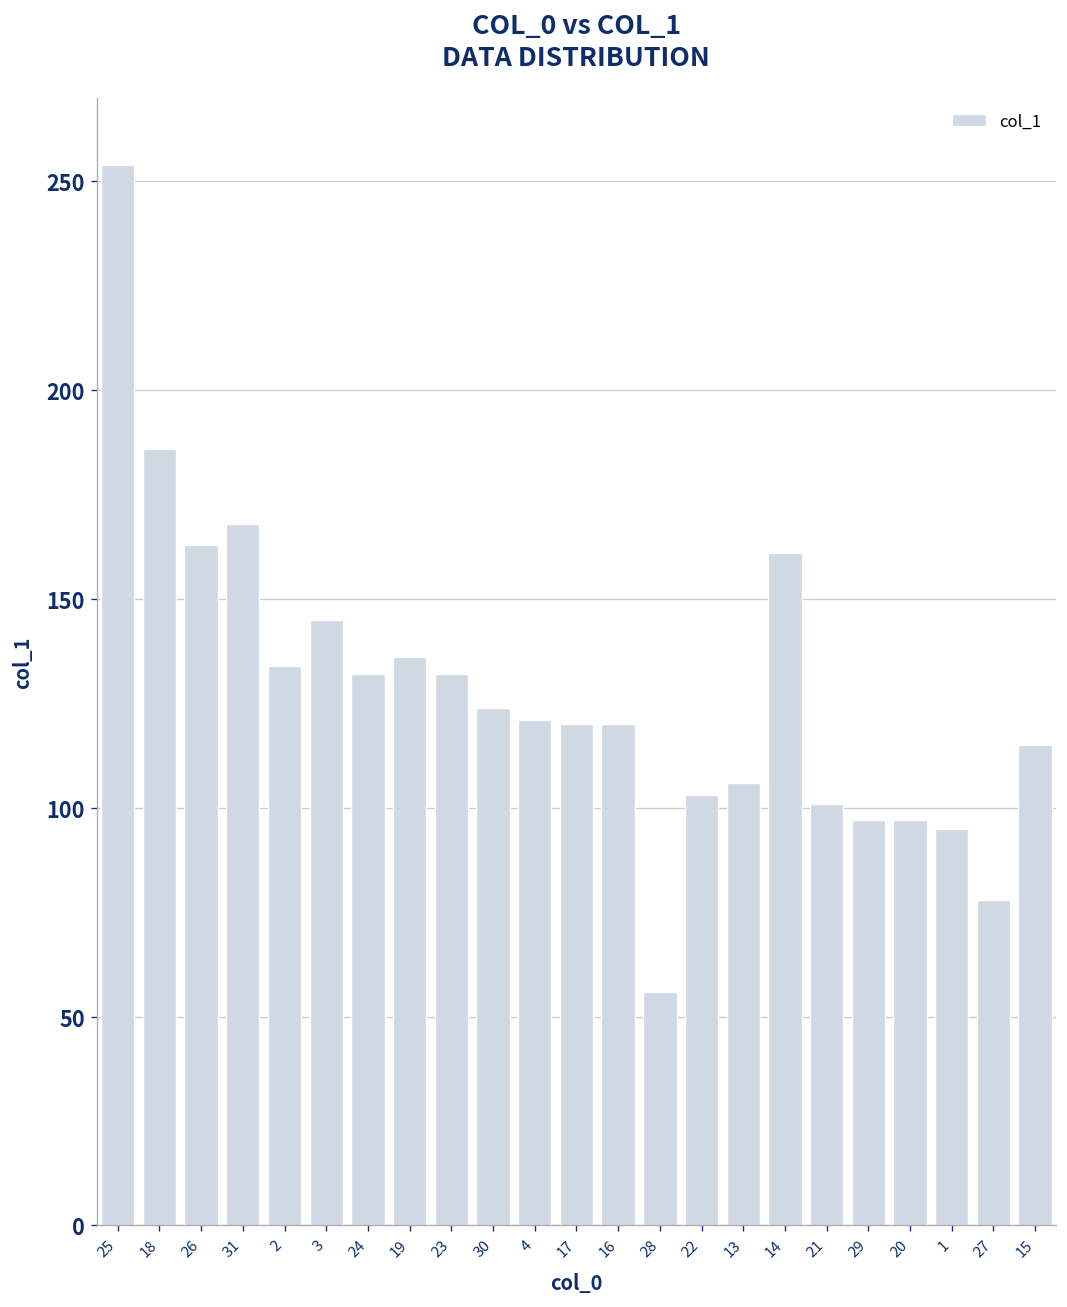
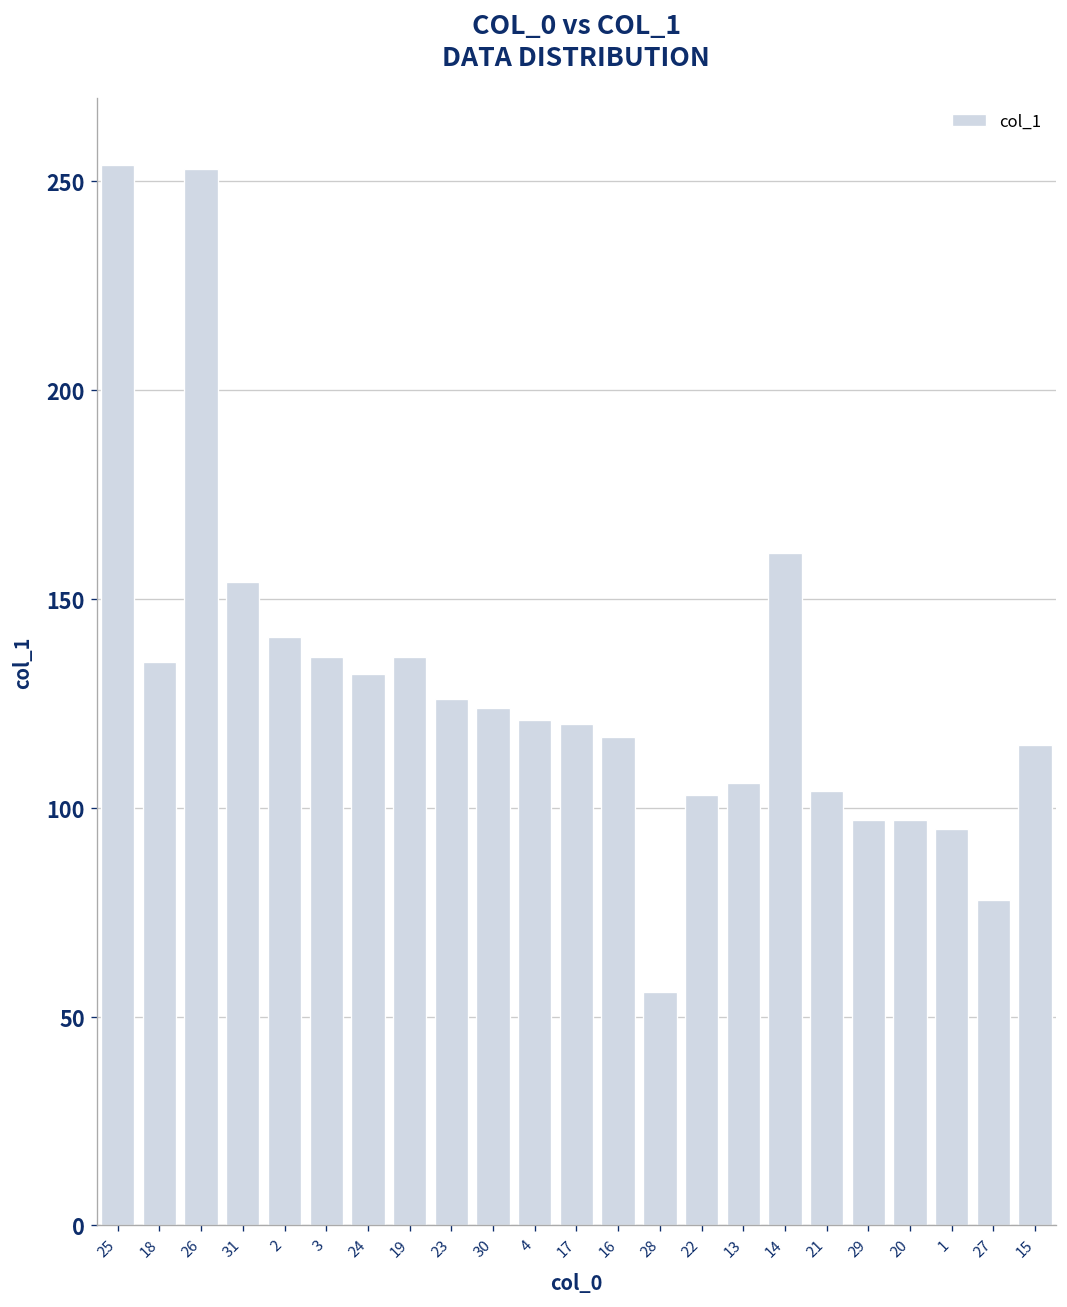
18: 186 -> 135
26: 163 -> 253
31: 168 -> 154
2: 134 -> 141
3: 145 -> 136
23: 132 -> 126
16: 120 -> 117
21: 101 -> 104
